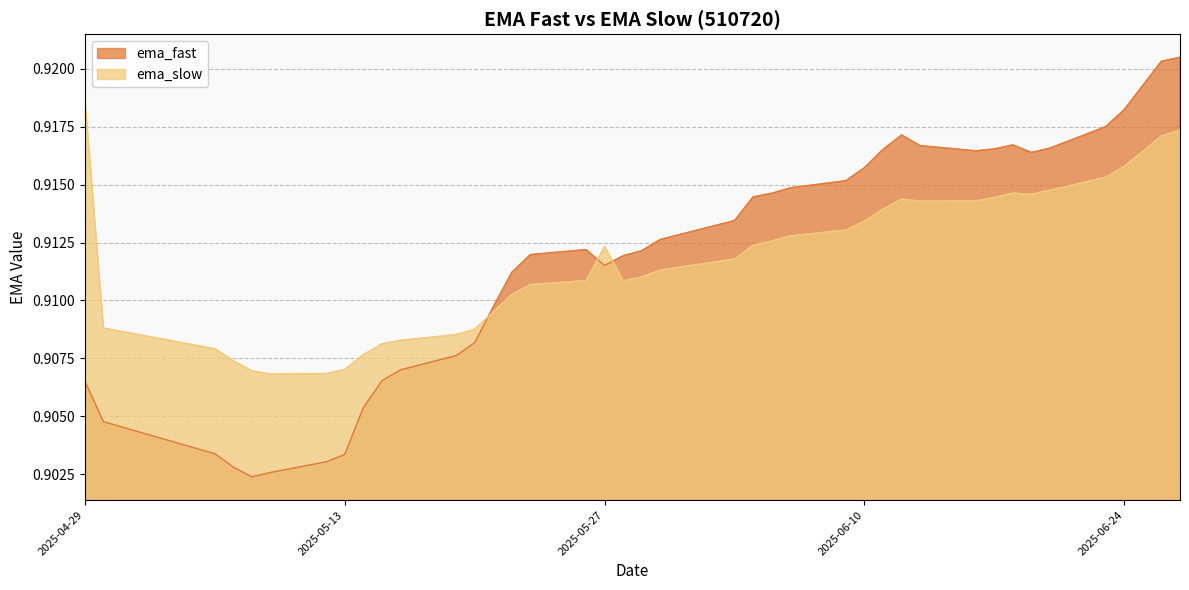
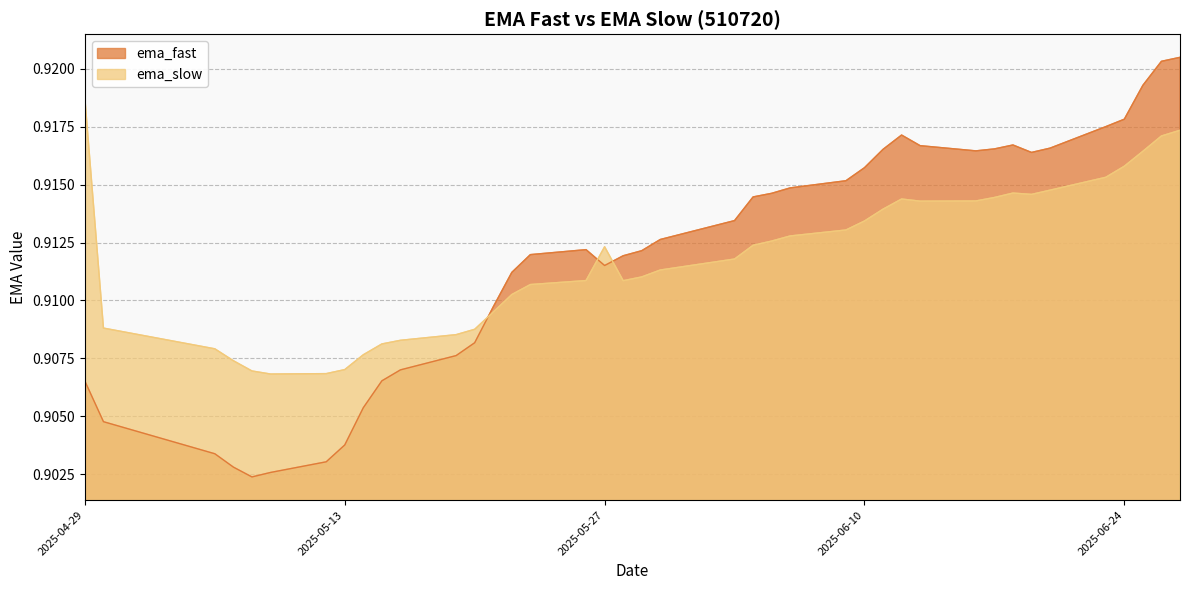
ema_fast, 2025-05-13: 0.9034 -> 0.9038
ema_fast, 2025-06-24: 0.9182 -> 0.9178
